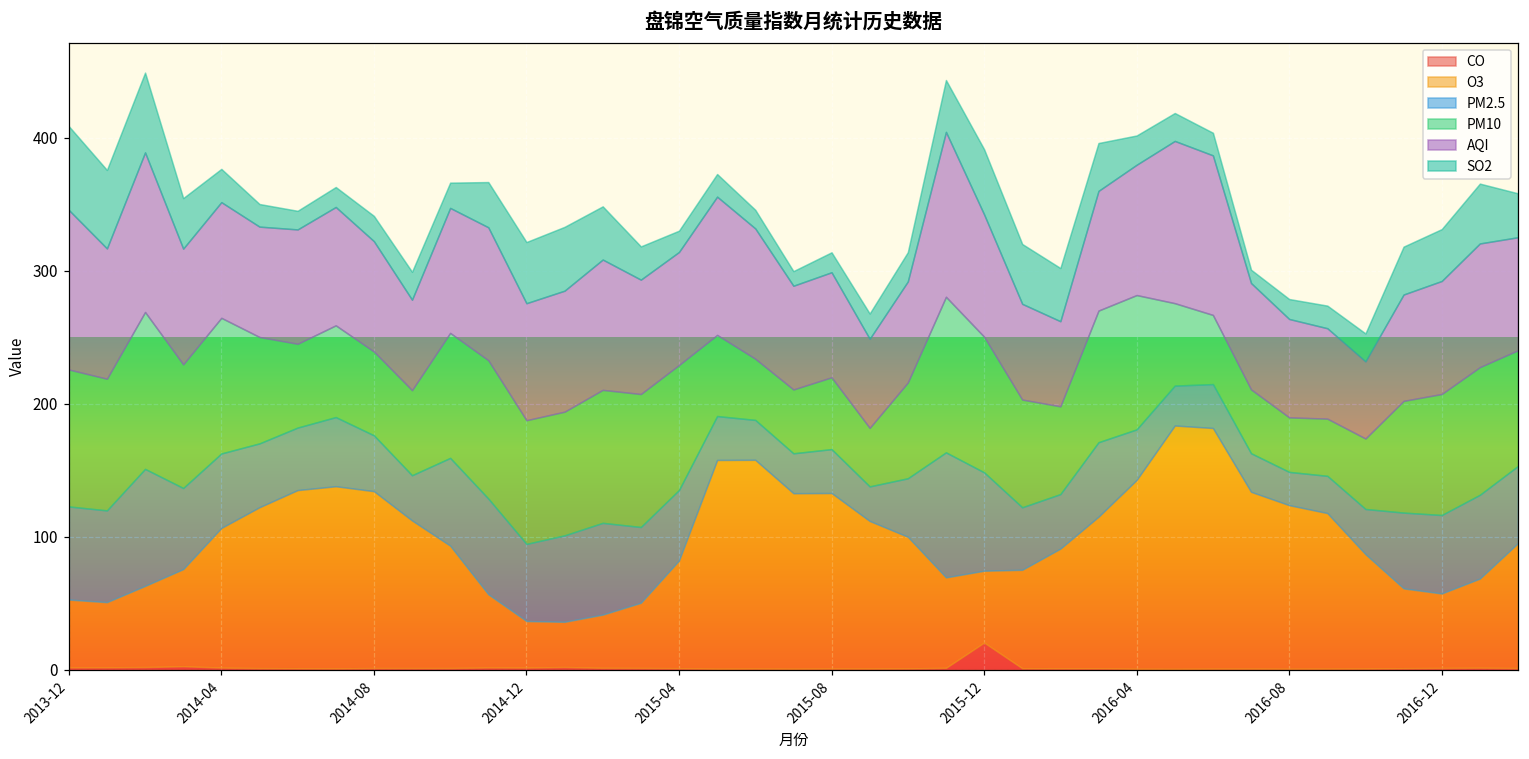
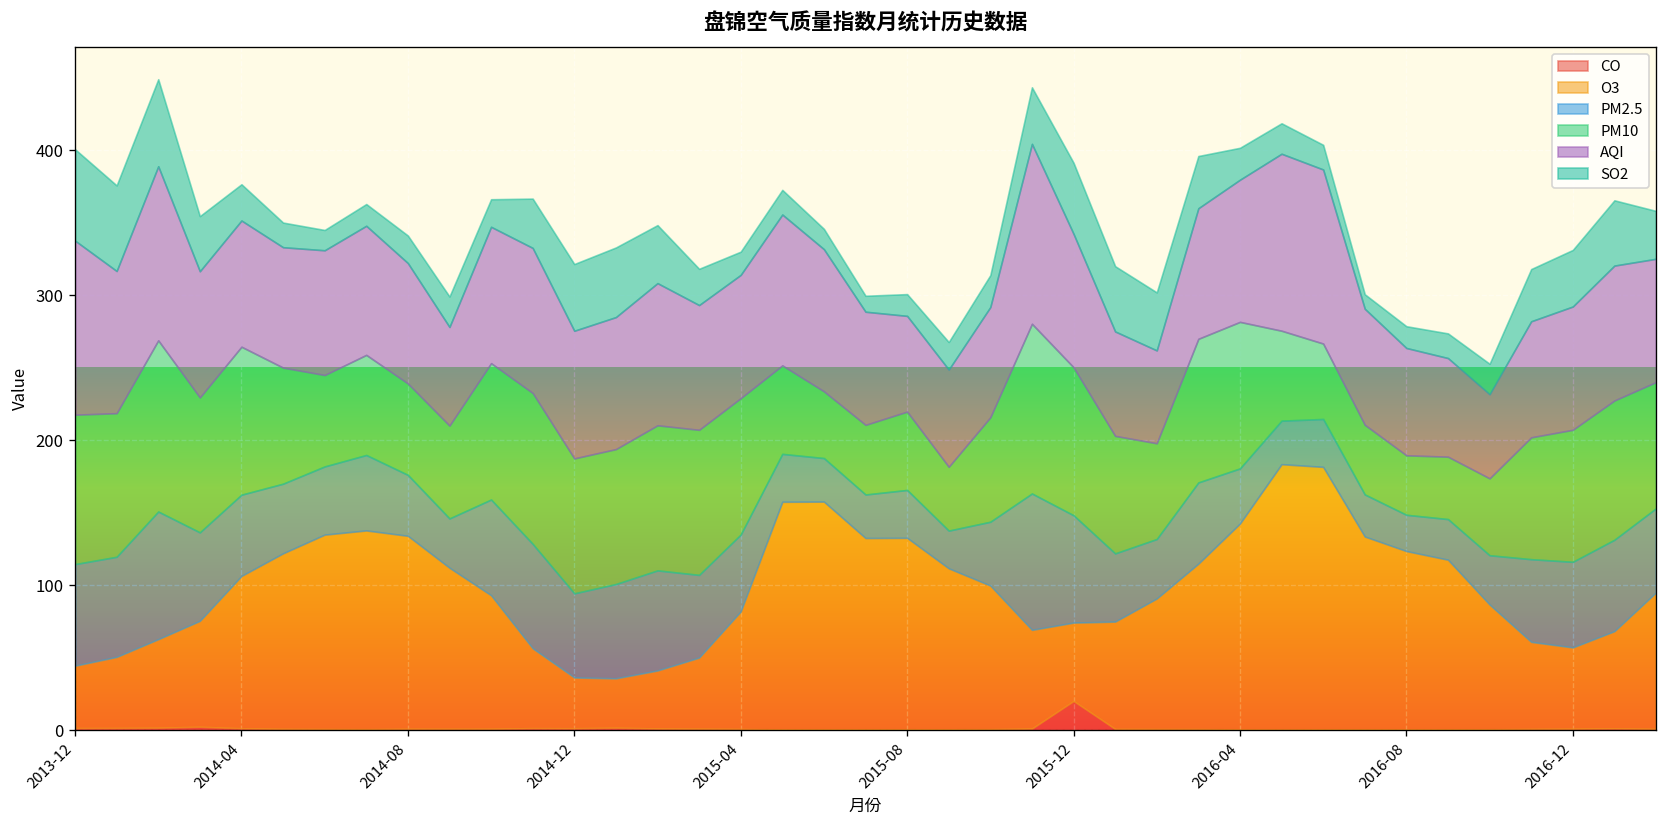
O3, 2013-12: 51 -> 43
AQI, 2015-08: 79 -> 66
